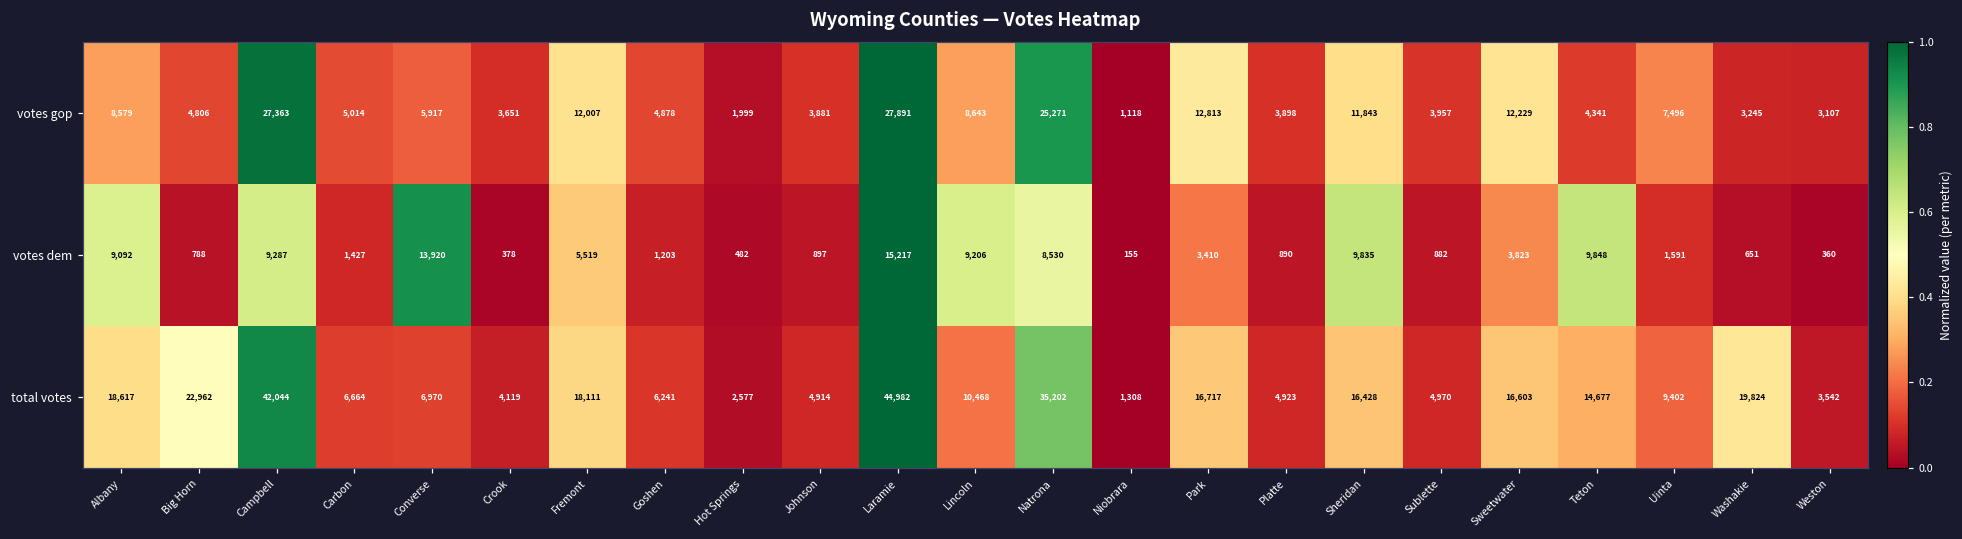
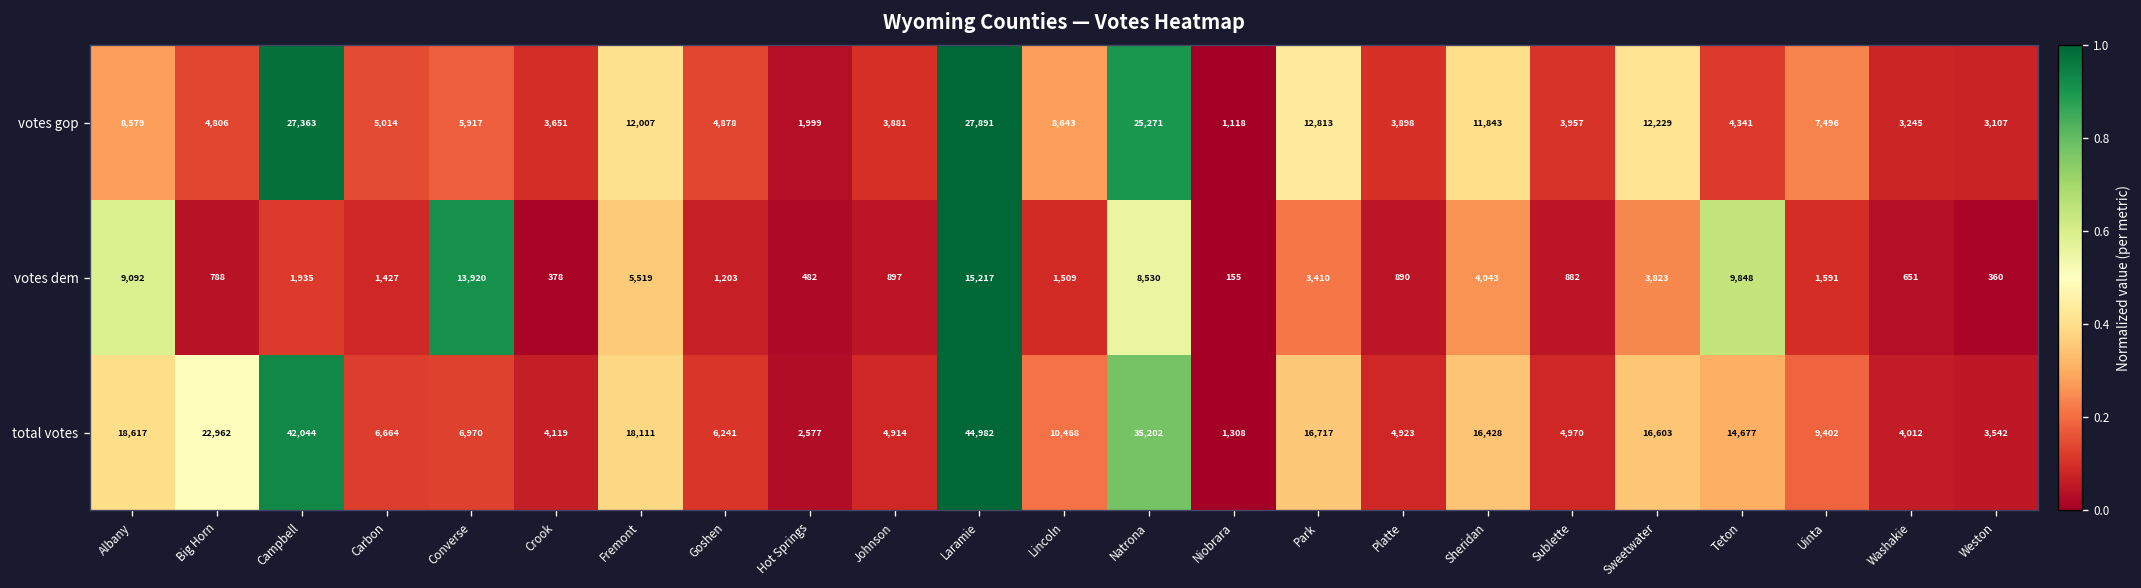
votes dem, Campbell: 9,287 -> 1,935
votes dem, Lincoln: 9,206 -> 1,509
votes dem, Sheridan: 9,835 -> 4,043
total votes, Washakie: 19,824 -> 4,012
